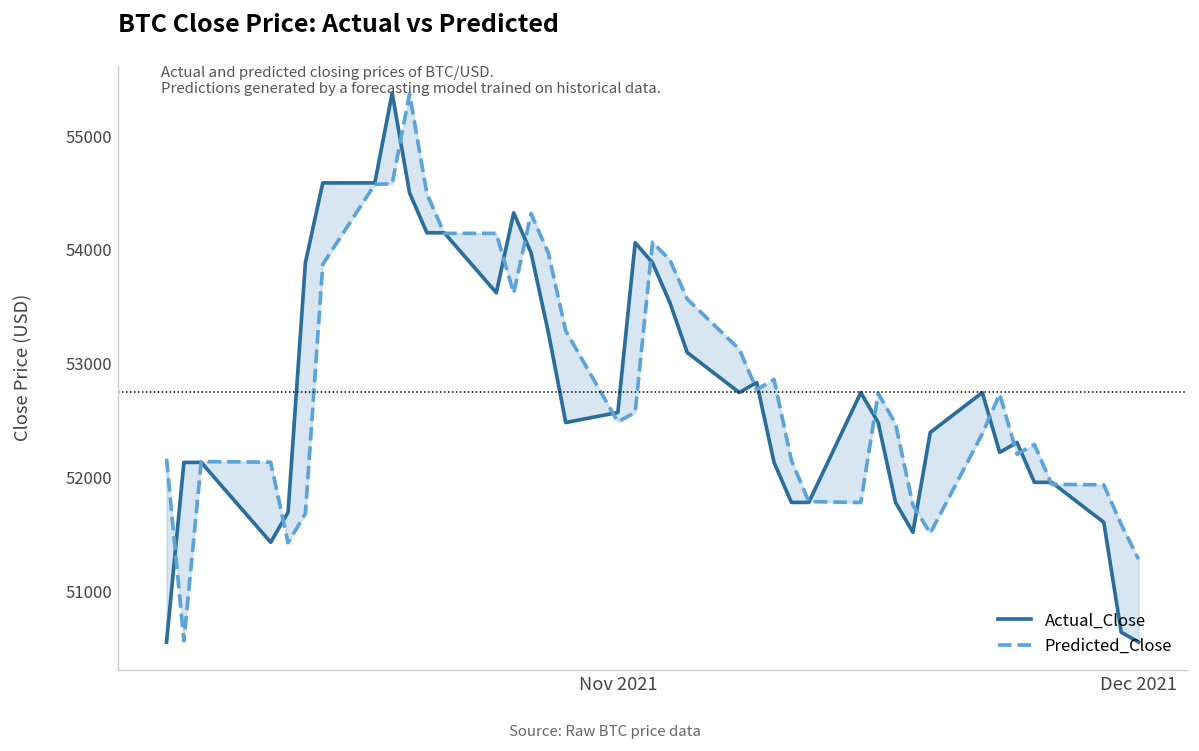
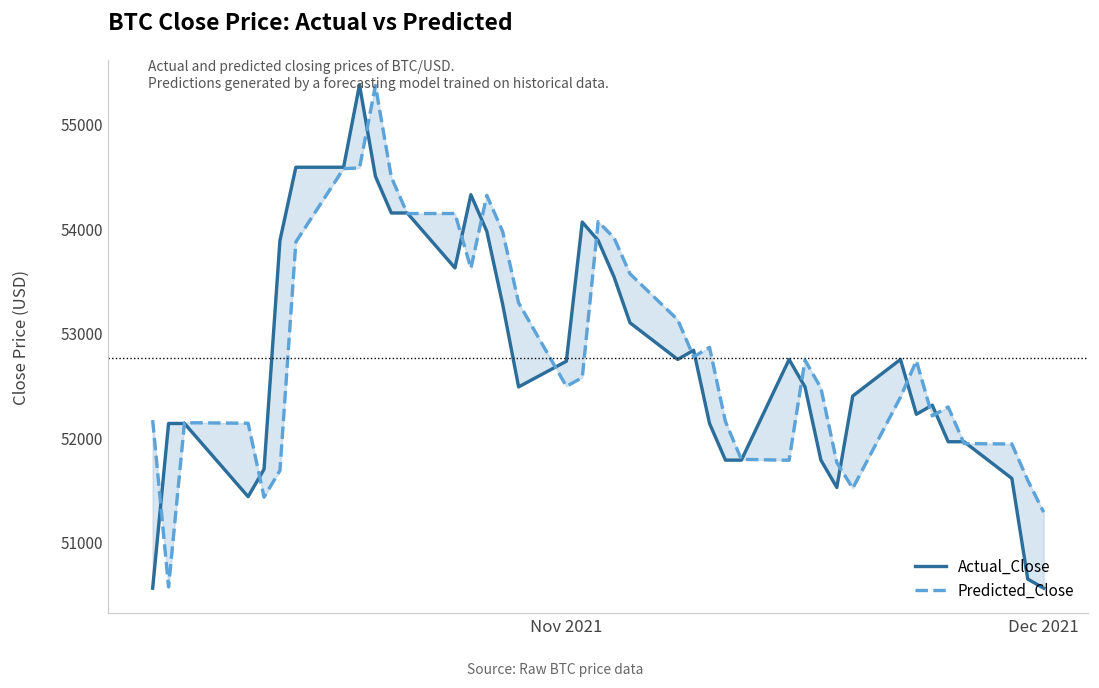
Actual_Close, Nov 2021: 52600 -> 52700
